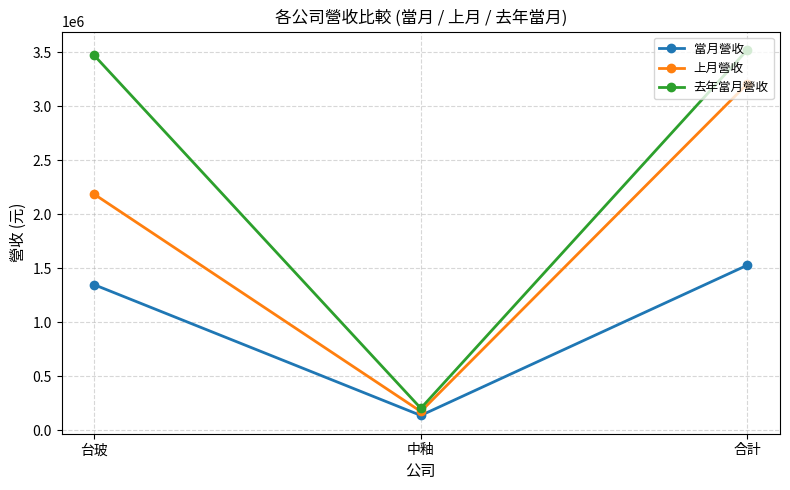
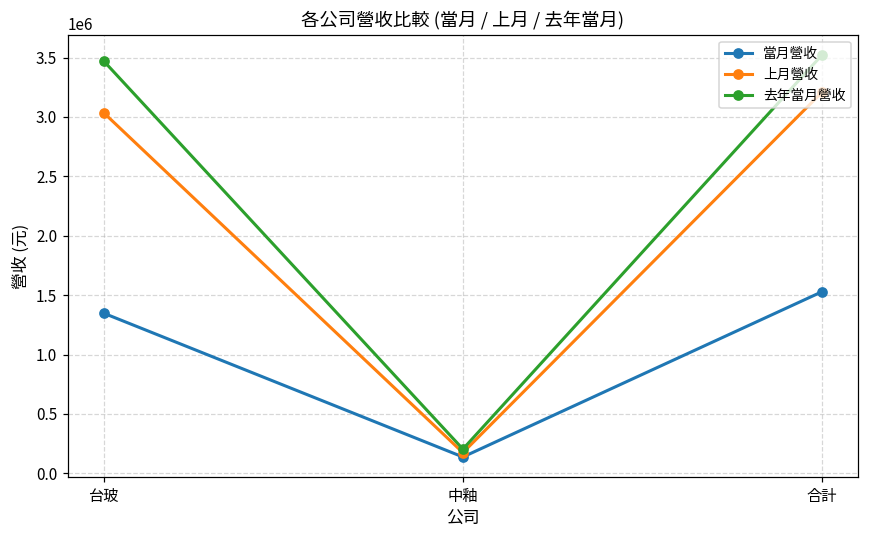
上月營收, 台玻: 2190000 -> 3040000
